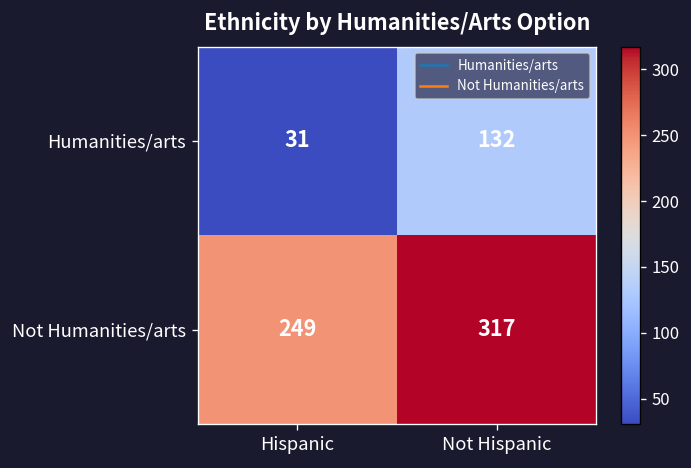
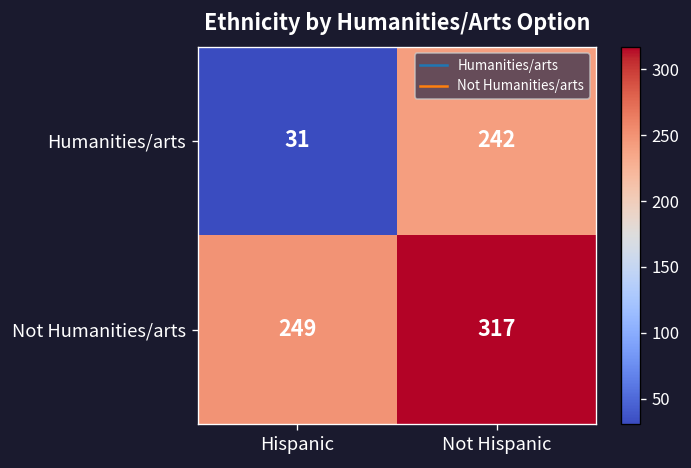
Humanities/arts, Not Hispanic: 132 -> 242
